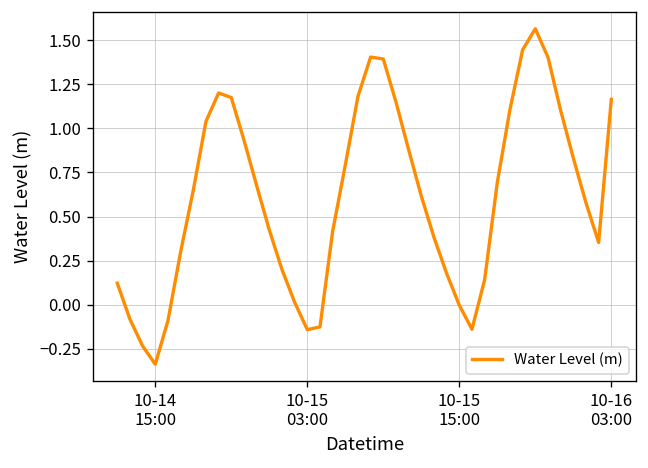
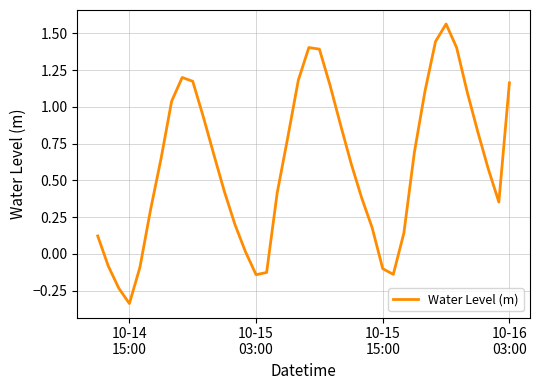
10-15 15:00: 0.00 -> -0.10
